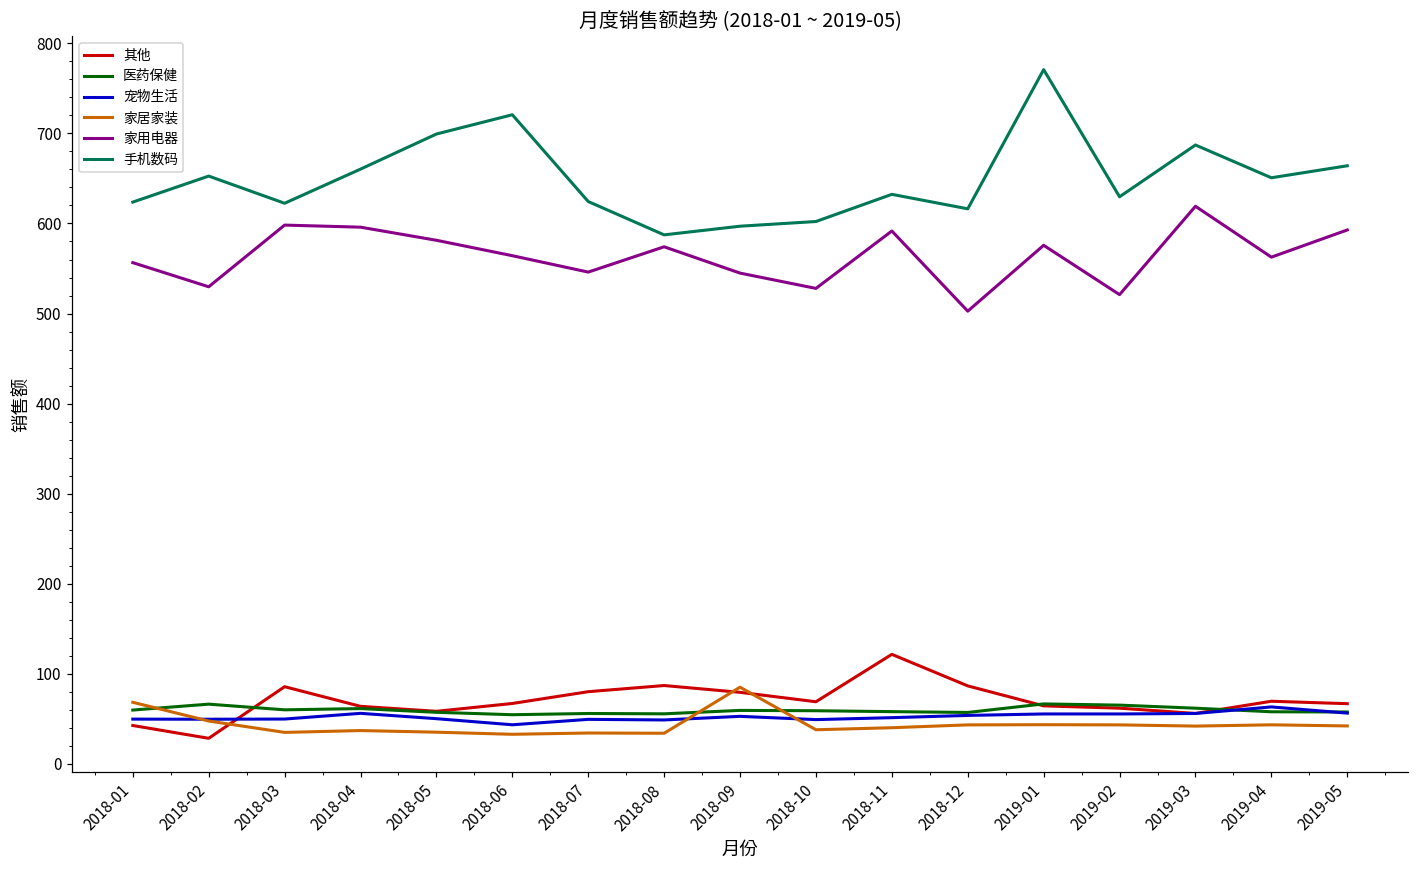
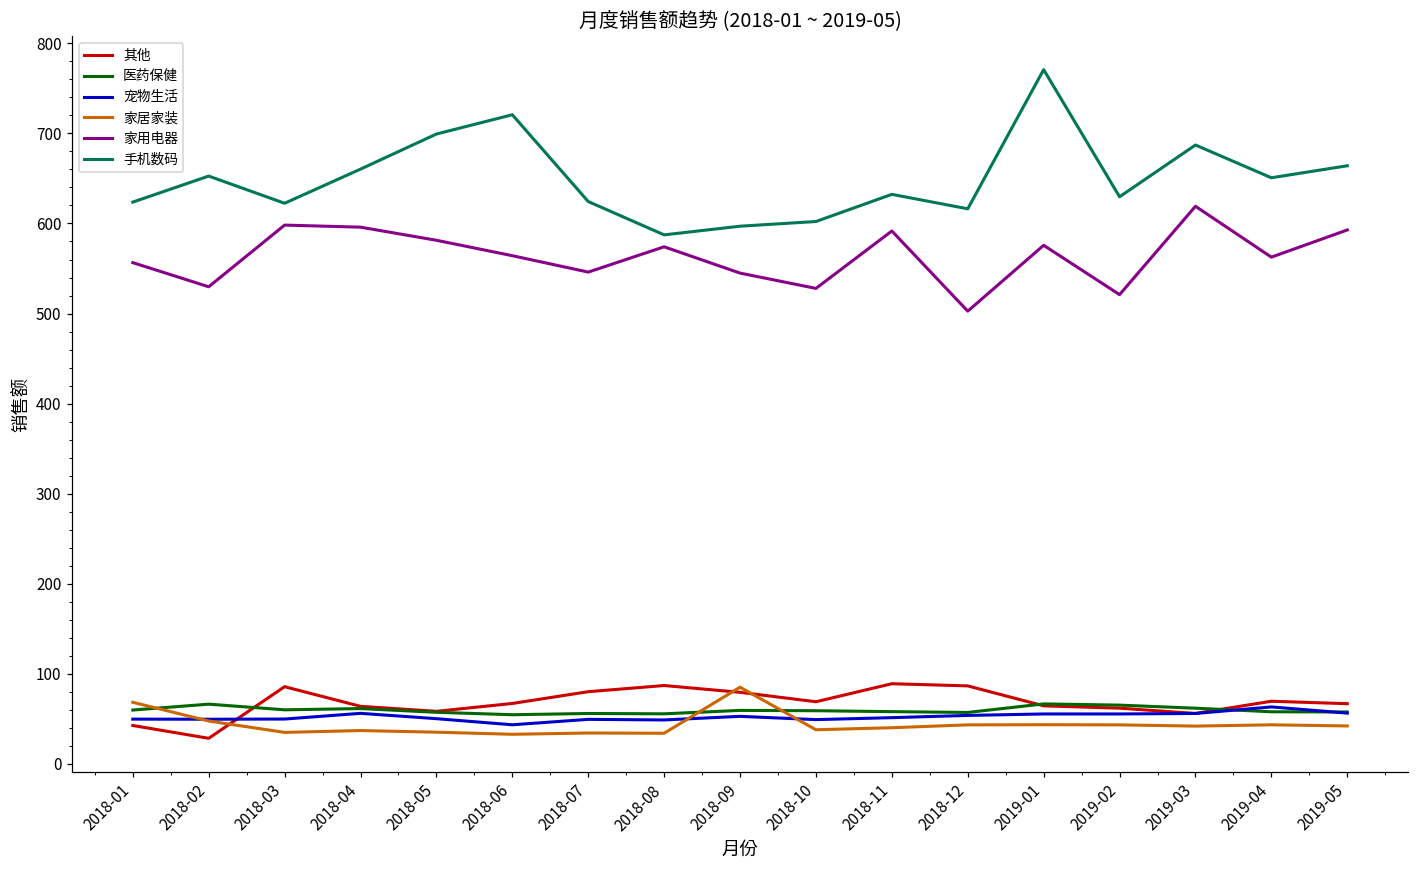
其他, 2018-11: 120 -> 90
